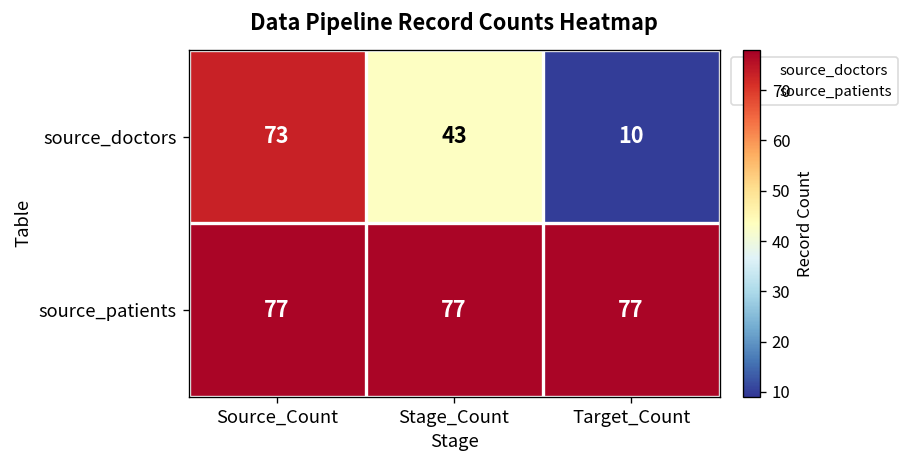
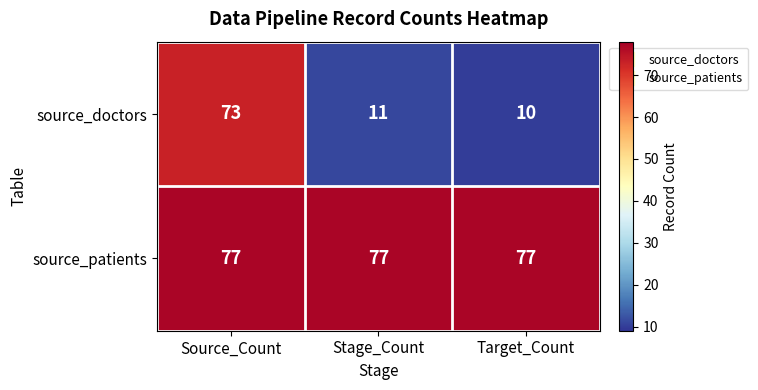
source_doctors, Stage_Count: 43 -> 11
